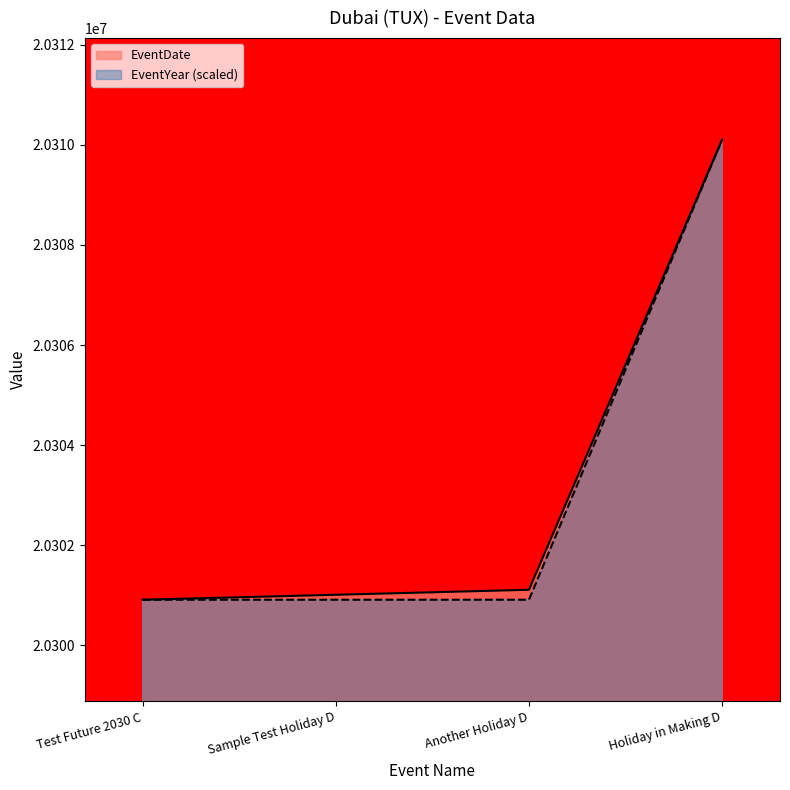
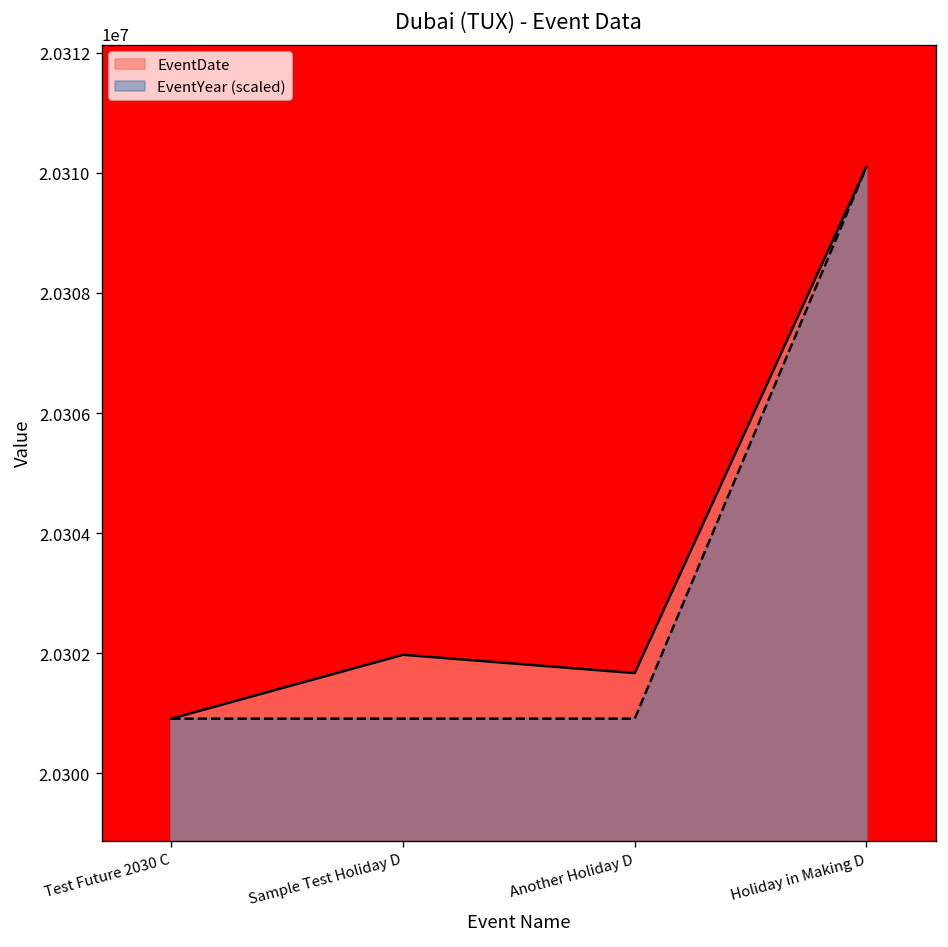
EventDate, Sample Test Holiday D: 20301000 -> 20302000
EventDate, Another Holiday D: 20301100 -> 20301700
